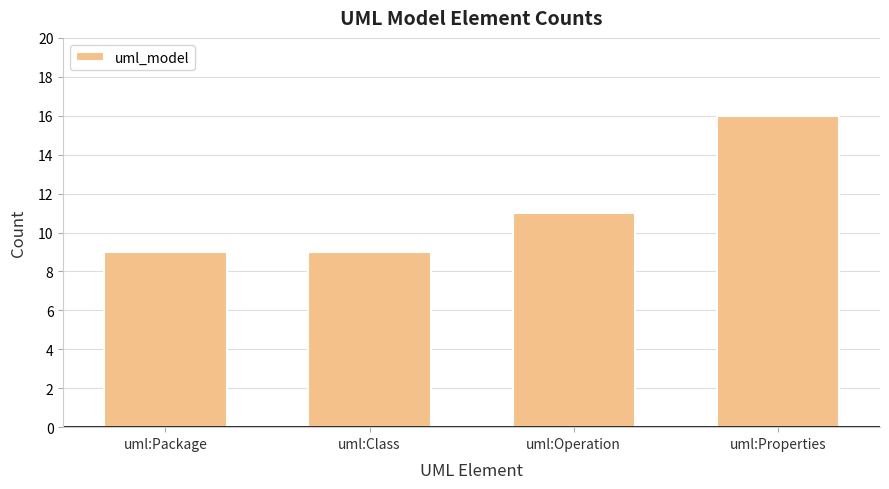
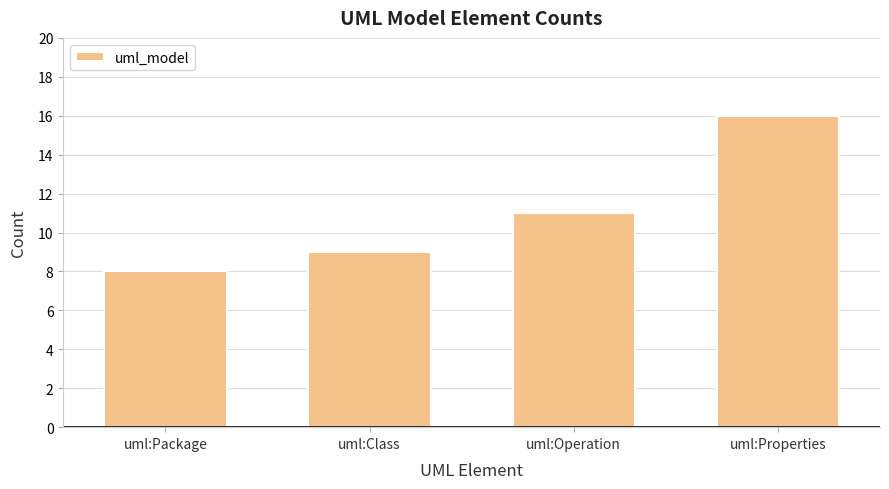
uml:Package: 9 -> 8
